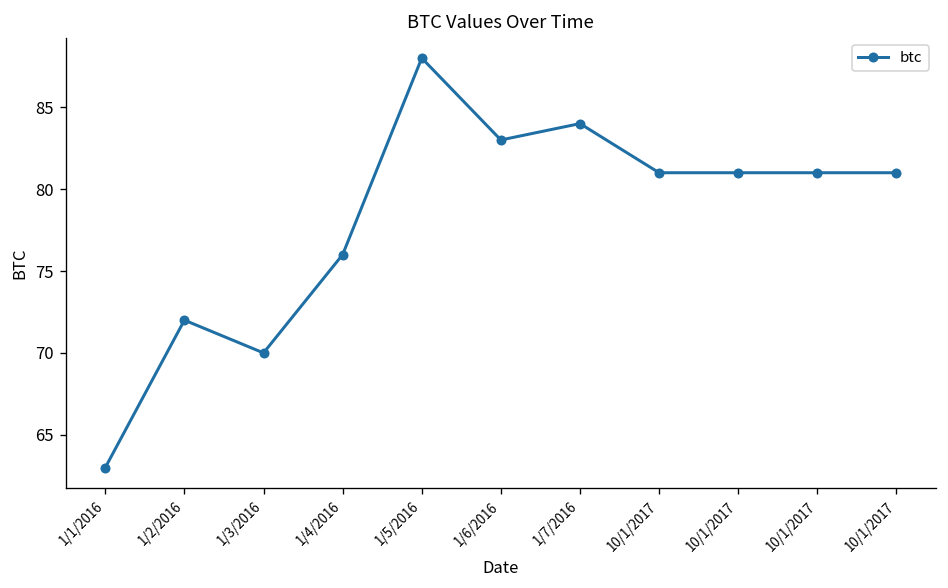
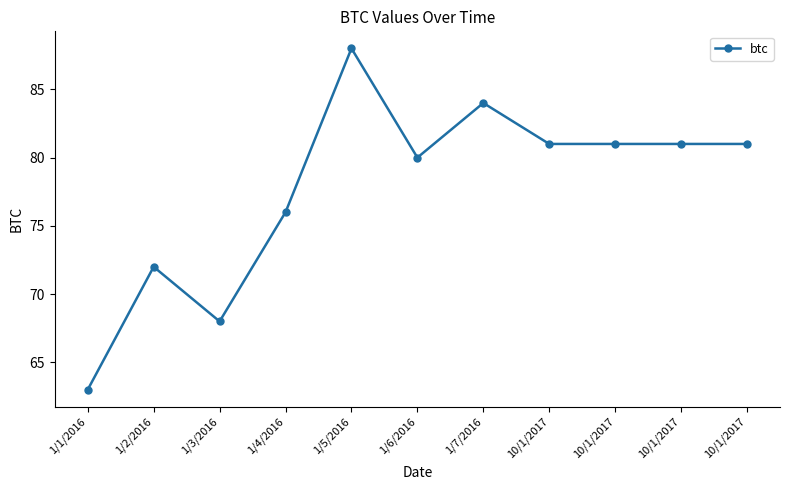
1/3/2016: 70 -> 68
1/6/2016: 83 -> 80
